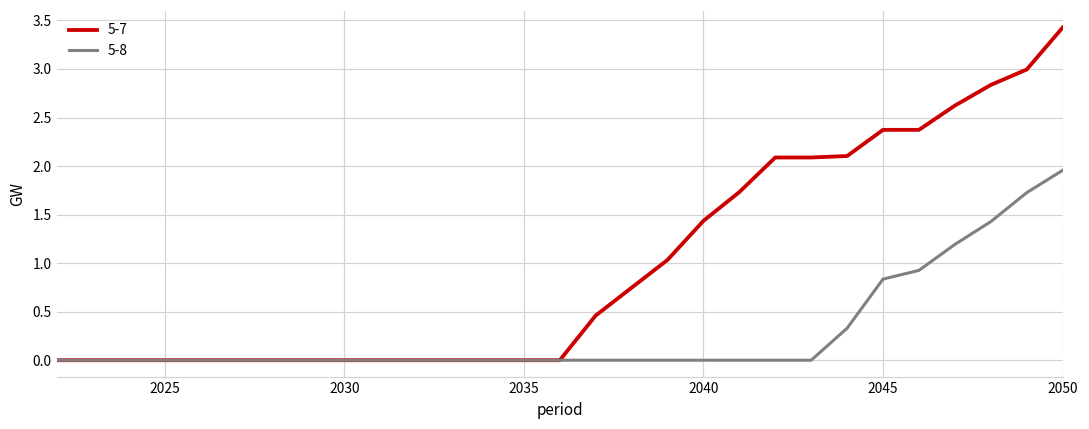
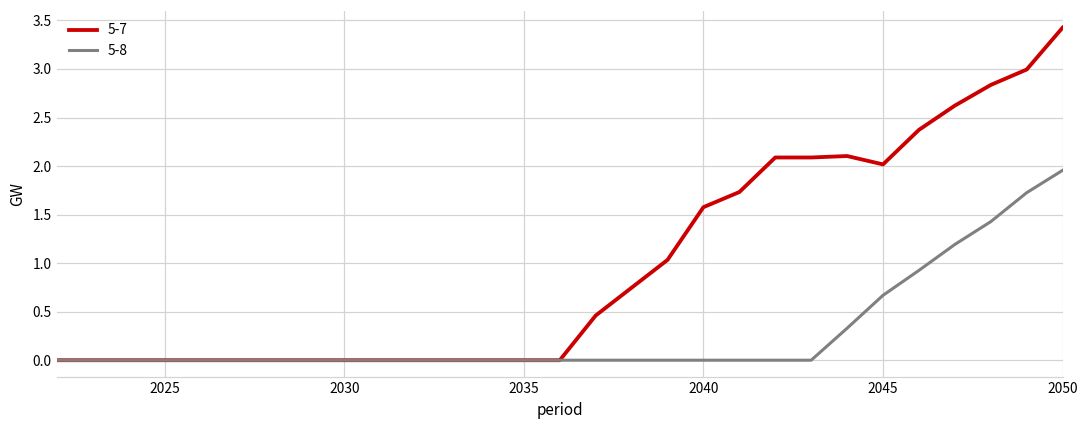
5-7, 2040: 1.4 -> 1.6
5-7, 2045: 2.4 -> 2.0
5-8, 2045: 0.8 -> 0.7
